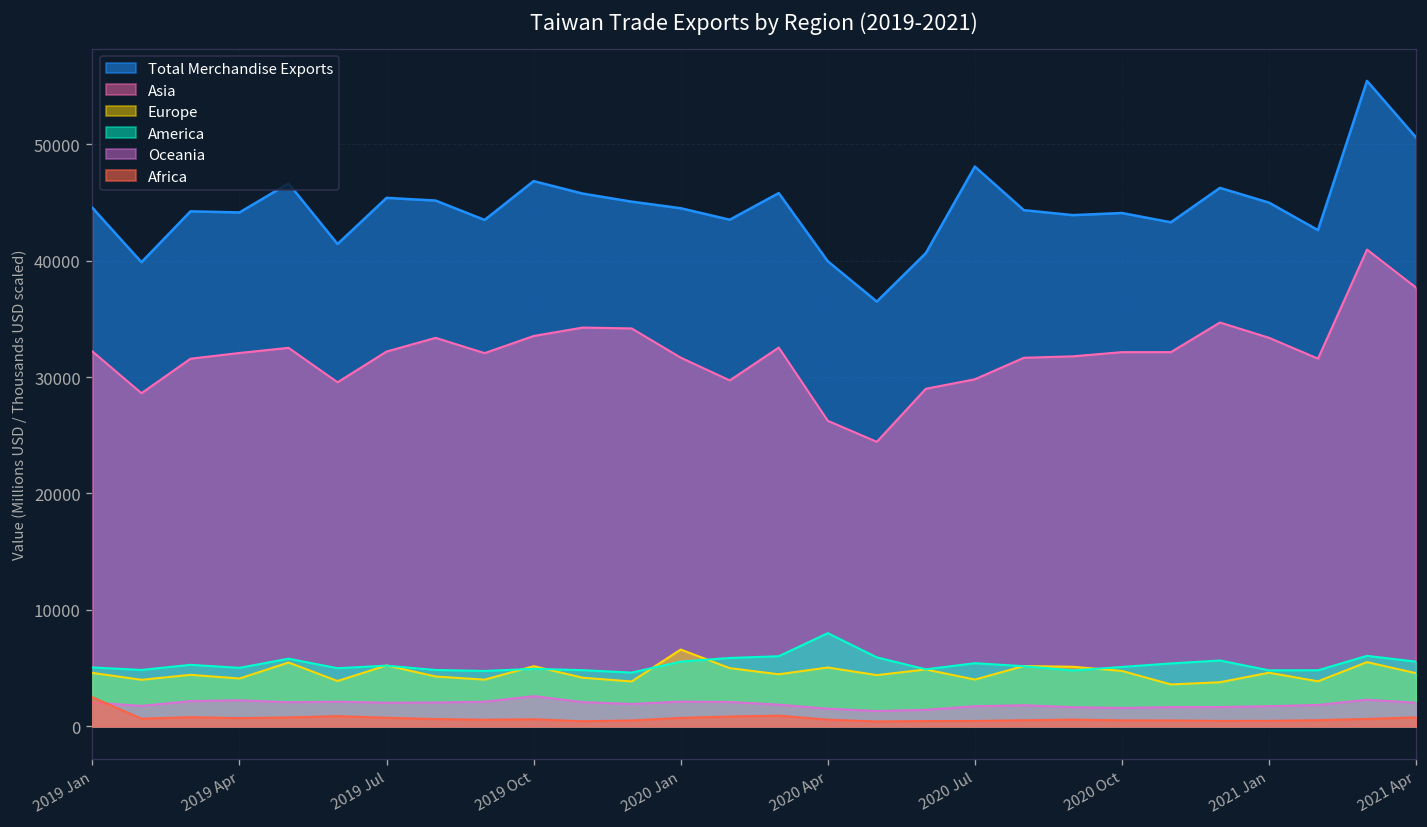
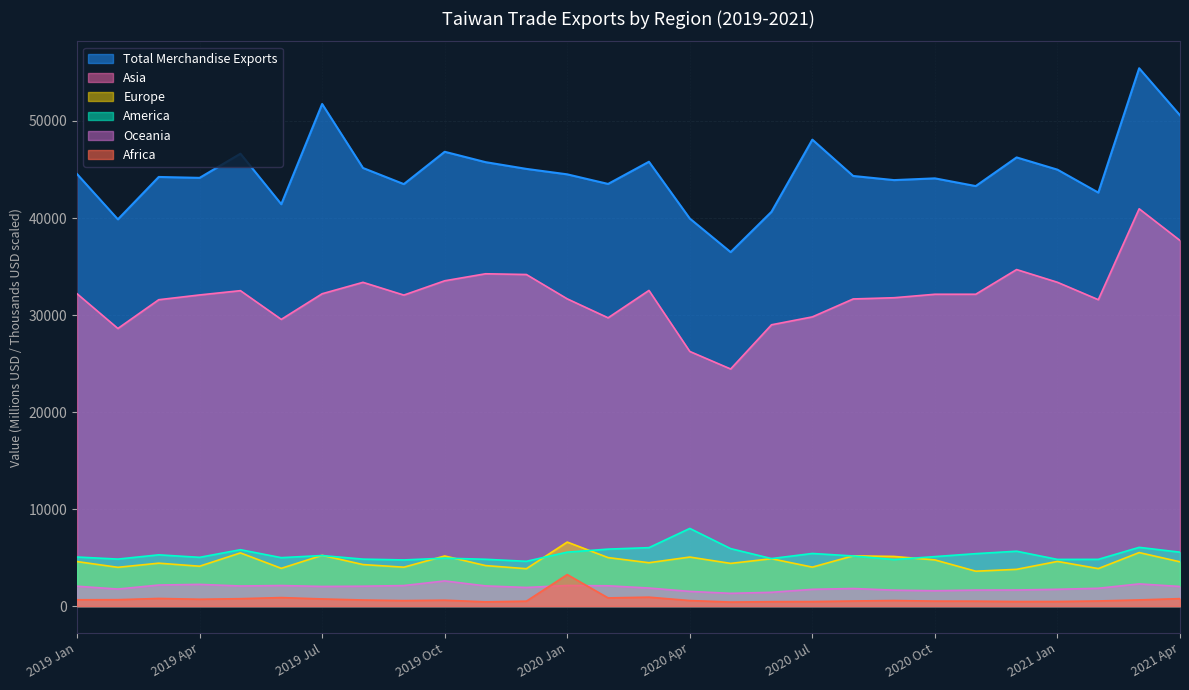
Africa, 2019 Jan: 2000 -> 1000
Total Merchandise Exports, 2019 Jul: 45000 -> 52000
Africa, 2020 Jan: 1000 -> 3000
